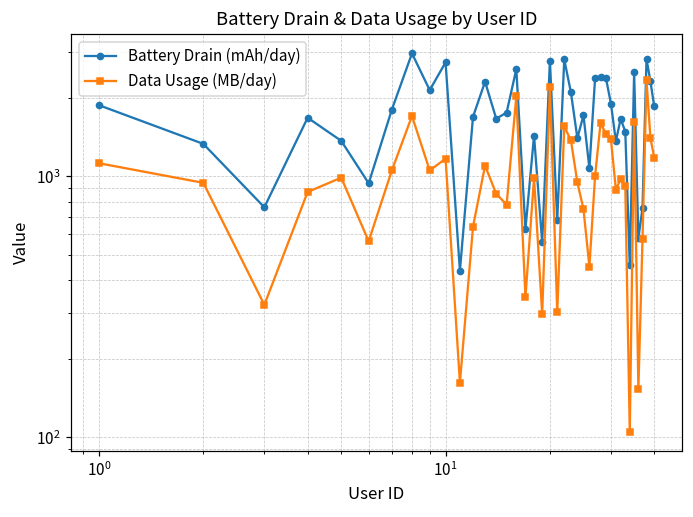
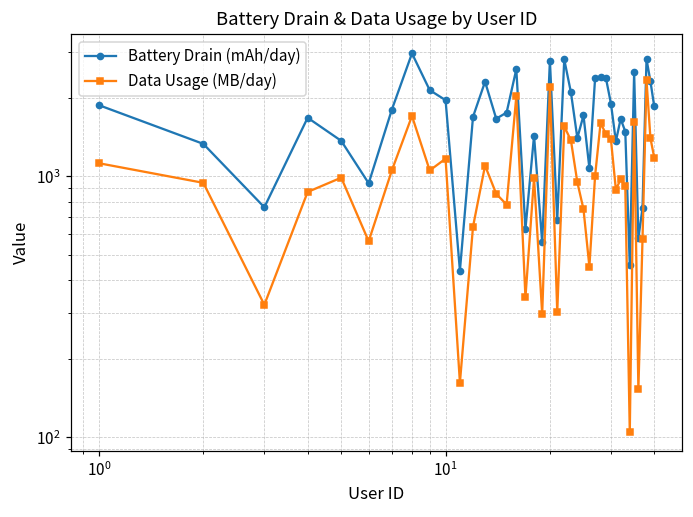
Battery Drain (mAh/day), 10^1: 2700 -> 2000
